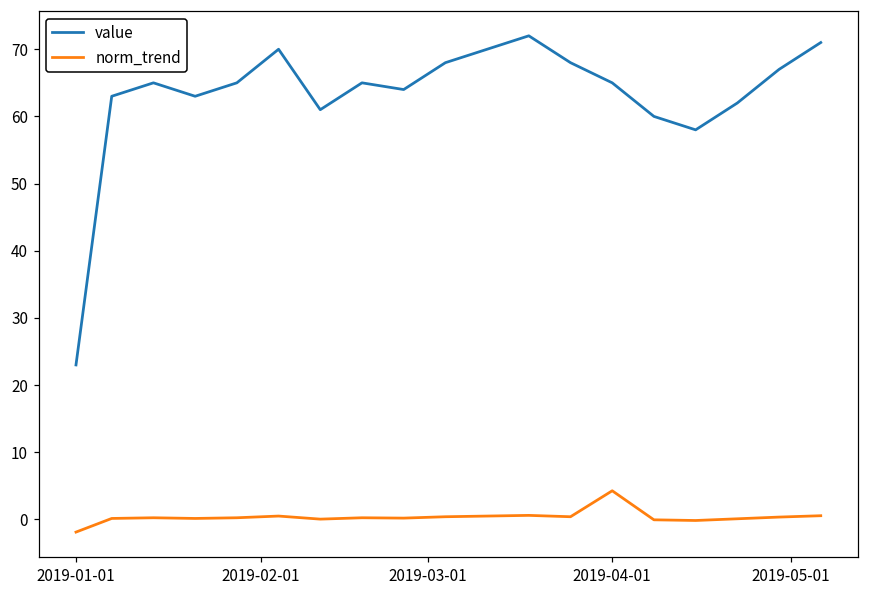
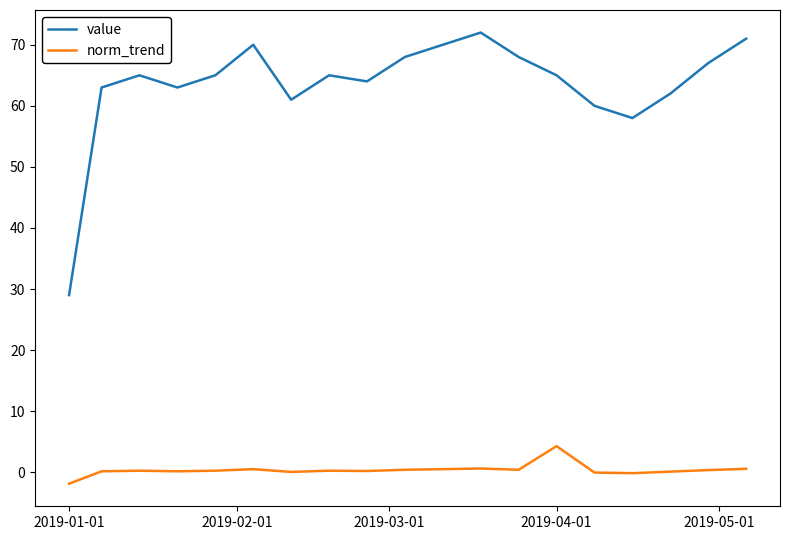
value, 2019-01-01: 23 -> 29
